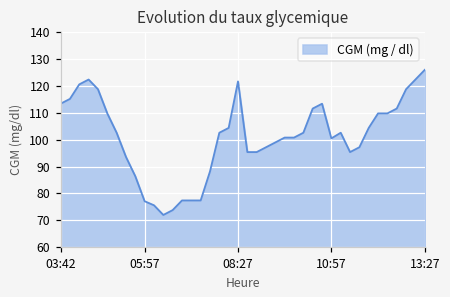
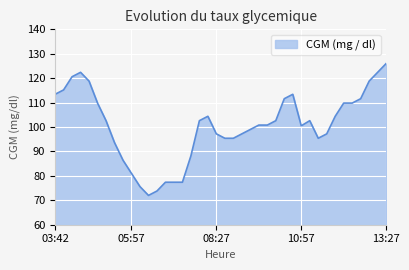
05:57: 77 -> 81
08:27: 122 -> 97
